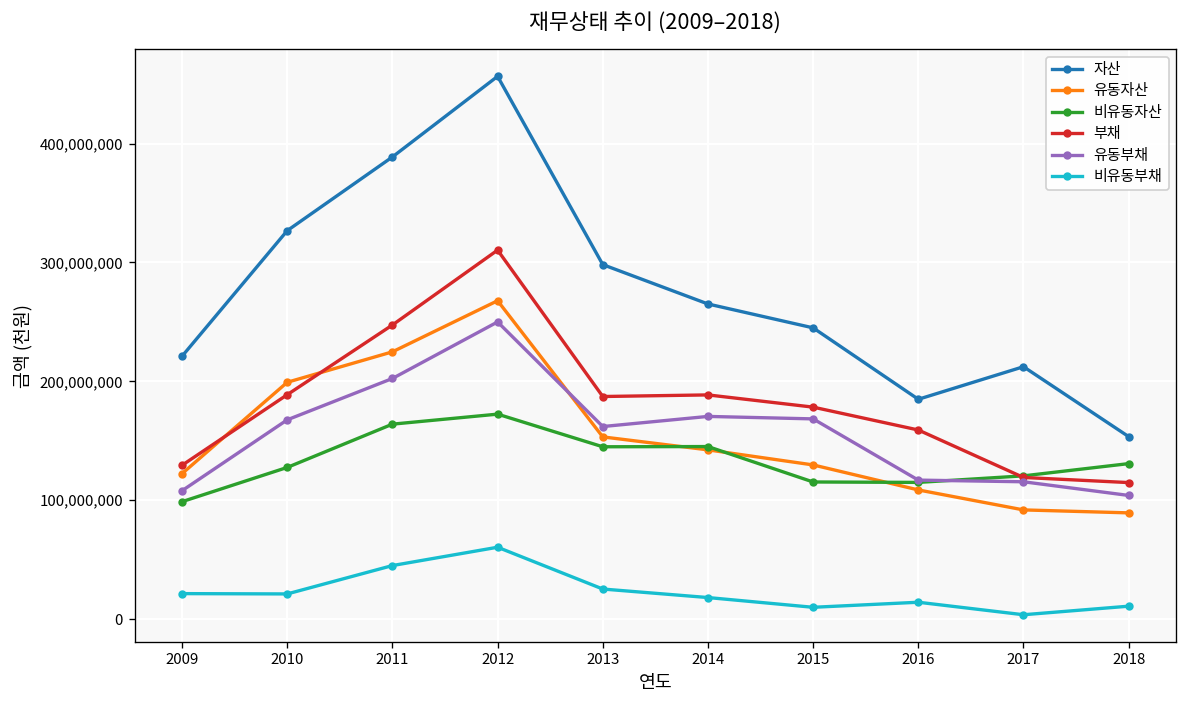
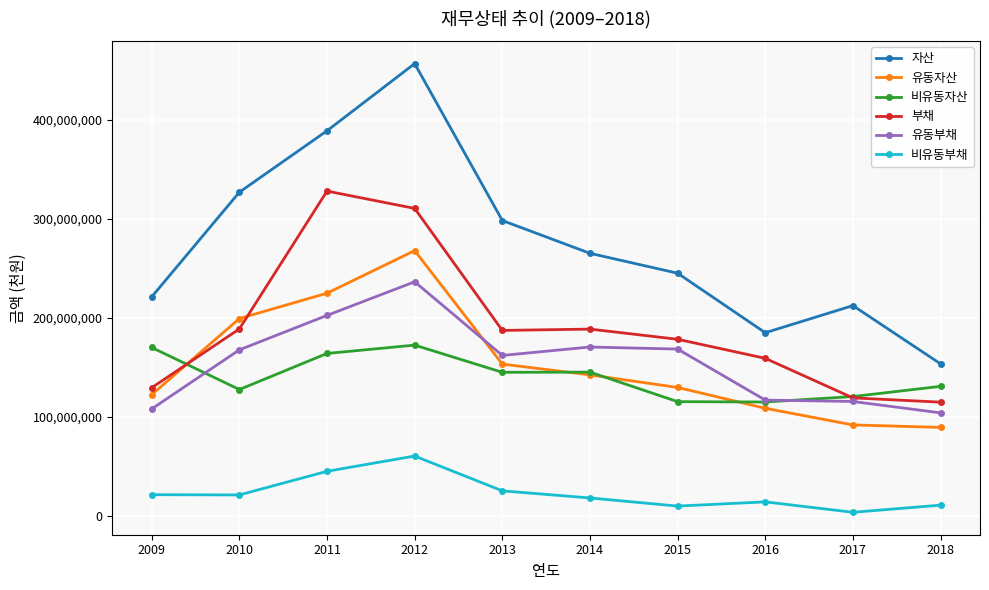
비유동자산, 2009: 100,000,000 -> 170,000,000
부채, 2011: 250,000,000 -> 330,000,000
유동부채, 2012: 250,000,000 -> 240,000,000
